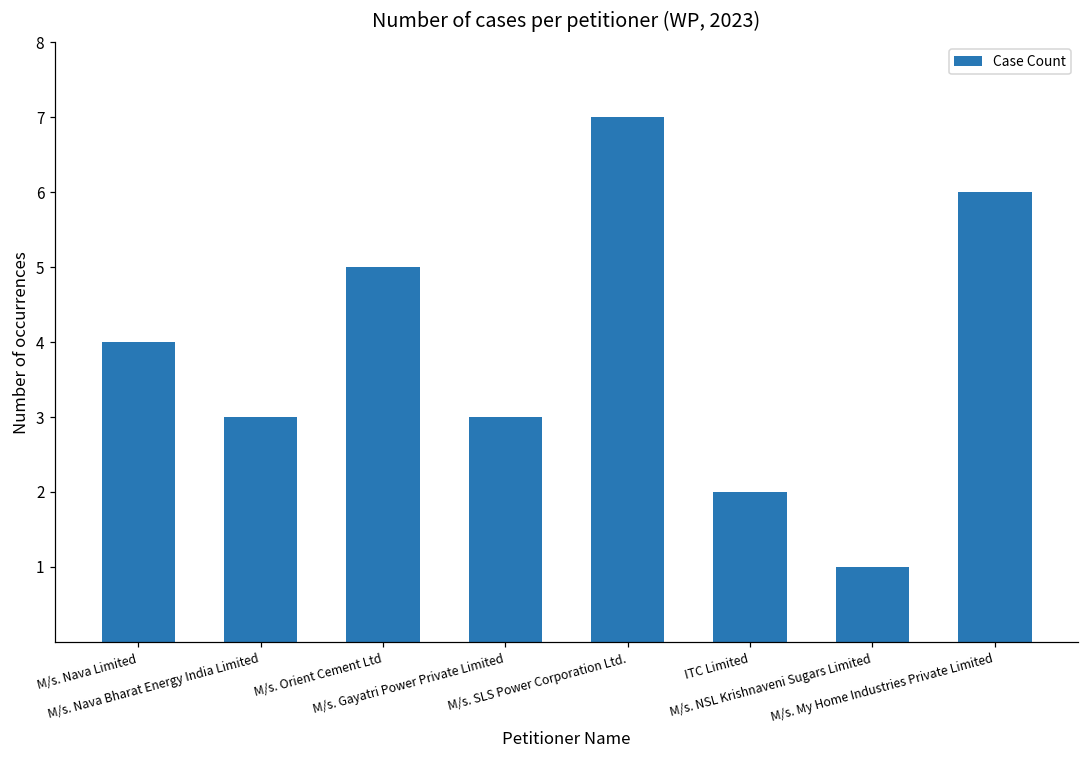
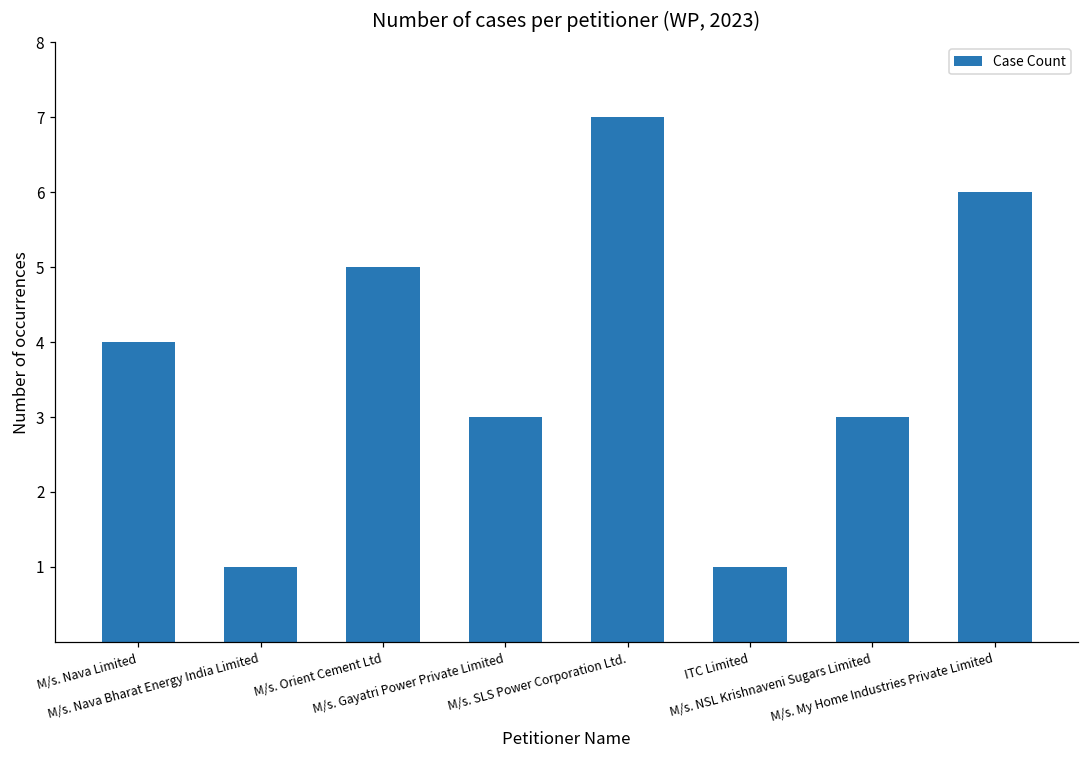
M/s. Nava Bharat Energy India Limited: 3 -> 1
ITC Limited: 2 -> 1
M/s. NSL Krishnaveni Sugars Limited: 1 -> 3
